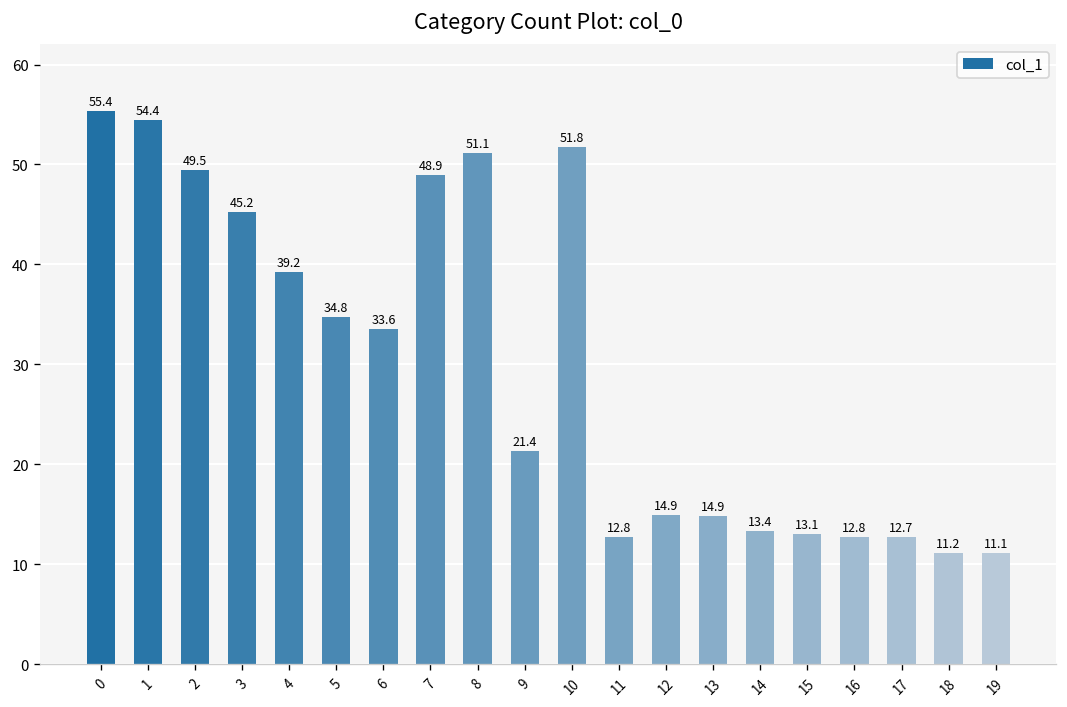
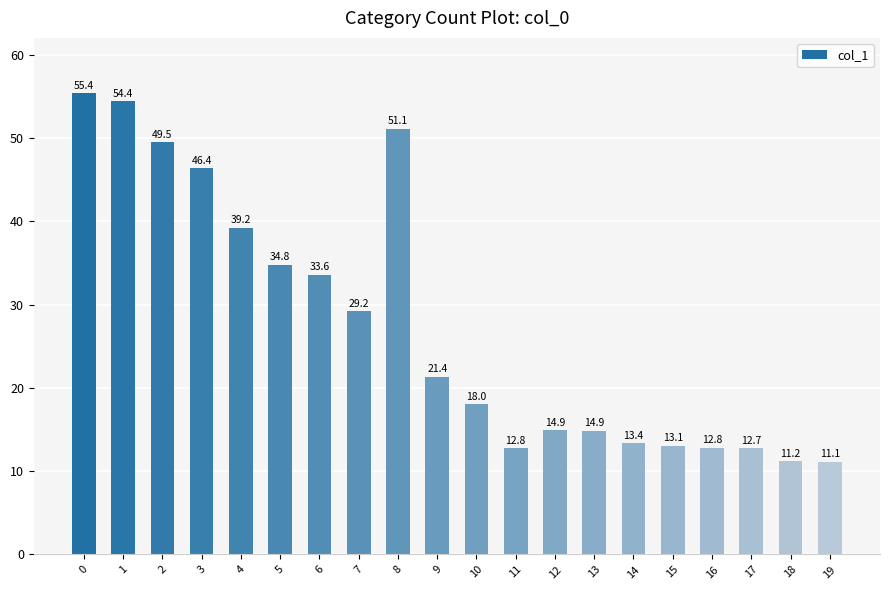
3: 45.2 -> 46.4
7: 48.9 -> 29.2
10: 51.8 -> 18.0
